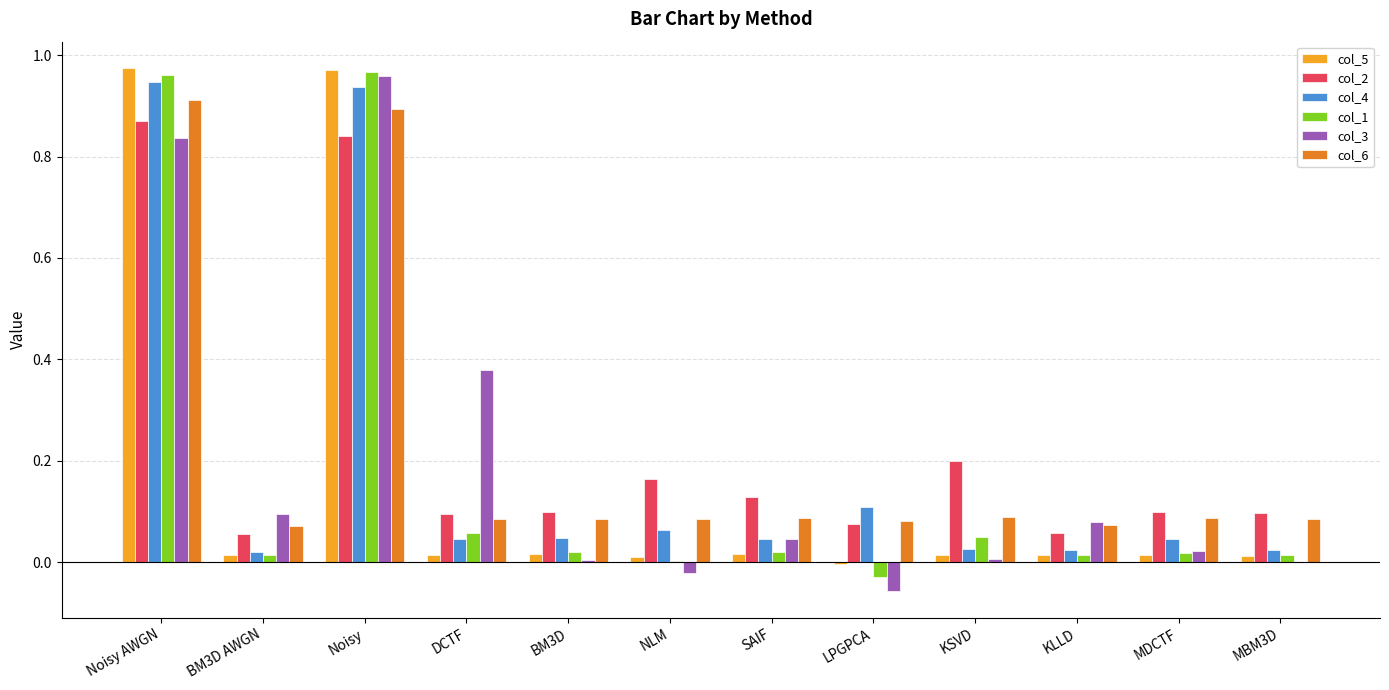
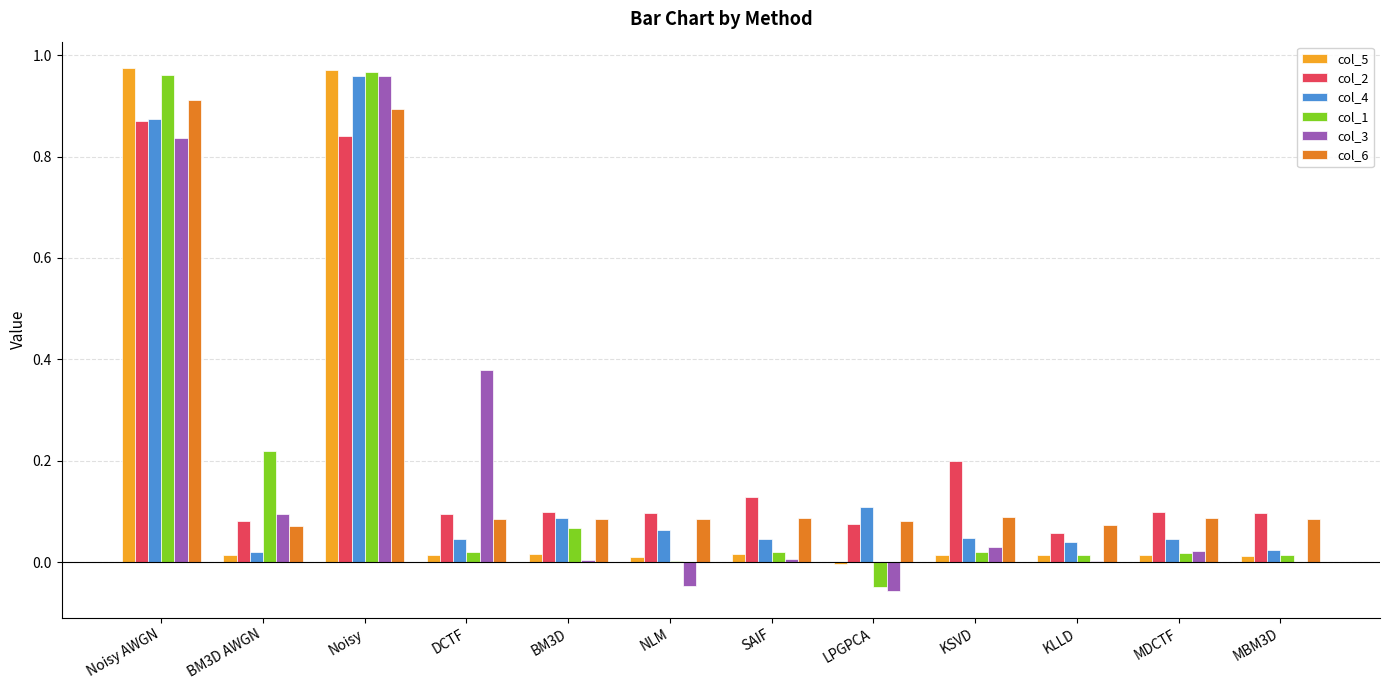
col_4, Noisy AWGN: 0.95 -> 0.87
col_2, BM3D AWGN: 0.06 -> 0.08
col_1, BM3D AWGN: 0.01 -> 0.22
col_4, Noisy: 0.94 -> 0.96
col_1, DCTF: 0.06 -> 0.02
col_4, BM3D: 0.05 -> 0.09
col_1, BM3D: 0.02 -> 0.07
col_2, NLM: 0.16 -> 0.10
col_3, NLM: -0.02 -> -0.05
col_3, SAIF: 0.05 -> 0.01
col_1, LPGPCA: -0.03 -> -0.05
col_4, KSVD: 0.03 -> 0.05
col_1, KSVD: 0.05 -> 0.02
col_3, KSVD: 0.01 -> 0.03
col_4, KLLD: 0.02 -> 0.04
col_3, KLLD: 0.08 -> 0.00
